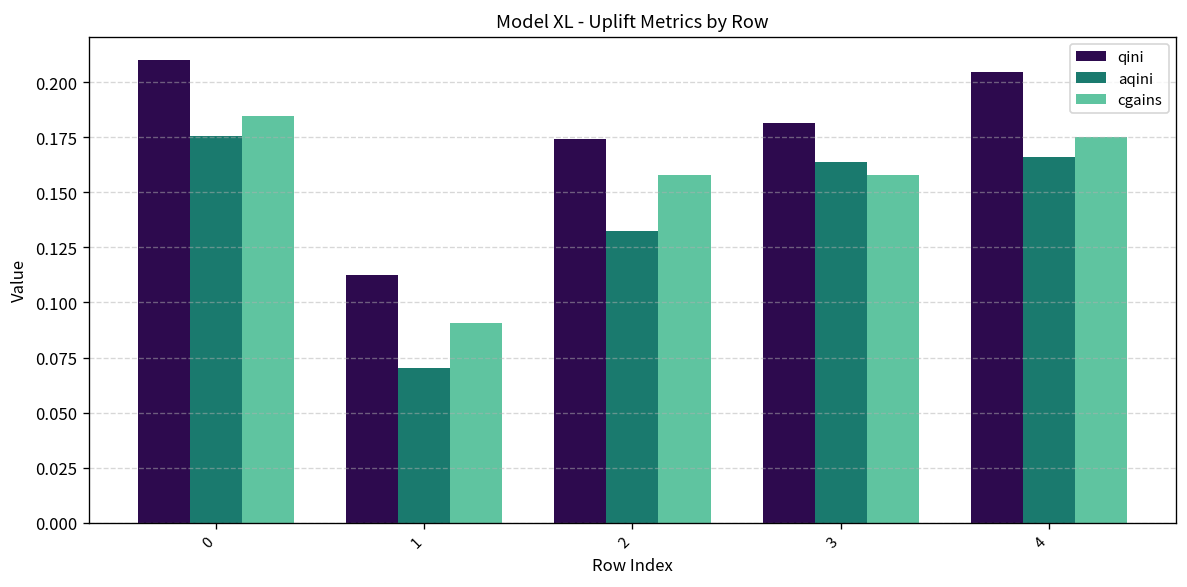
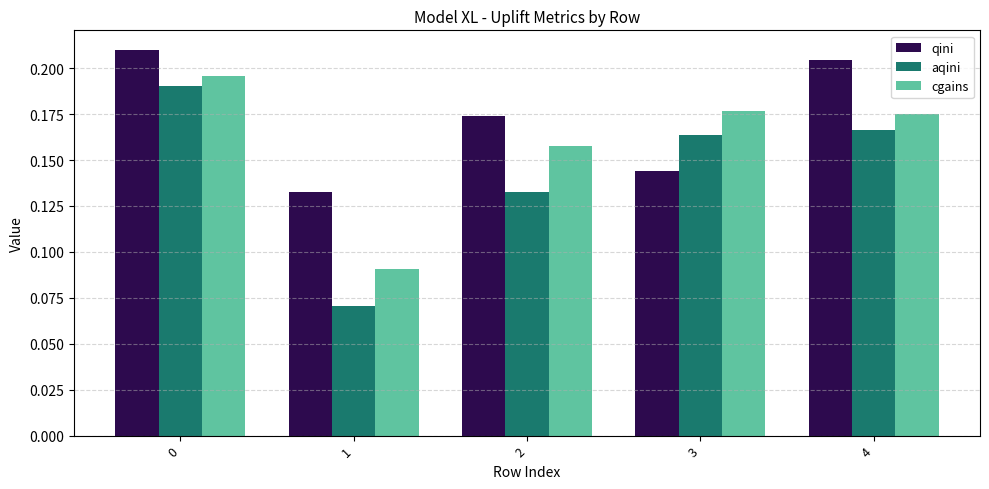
aqini, 0: 0.176 -> 0.190
cgains, 0: 0.184 -> 0.196
qini, 1: 0.112 -> 0.133
qini, 3: 0.181 -> 0.144
cgains, 3: 0.158 -> 0.177
